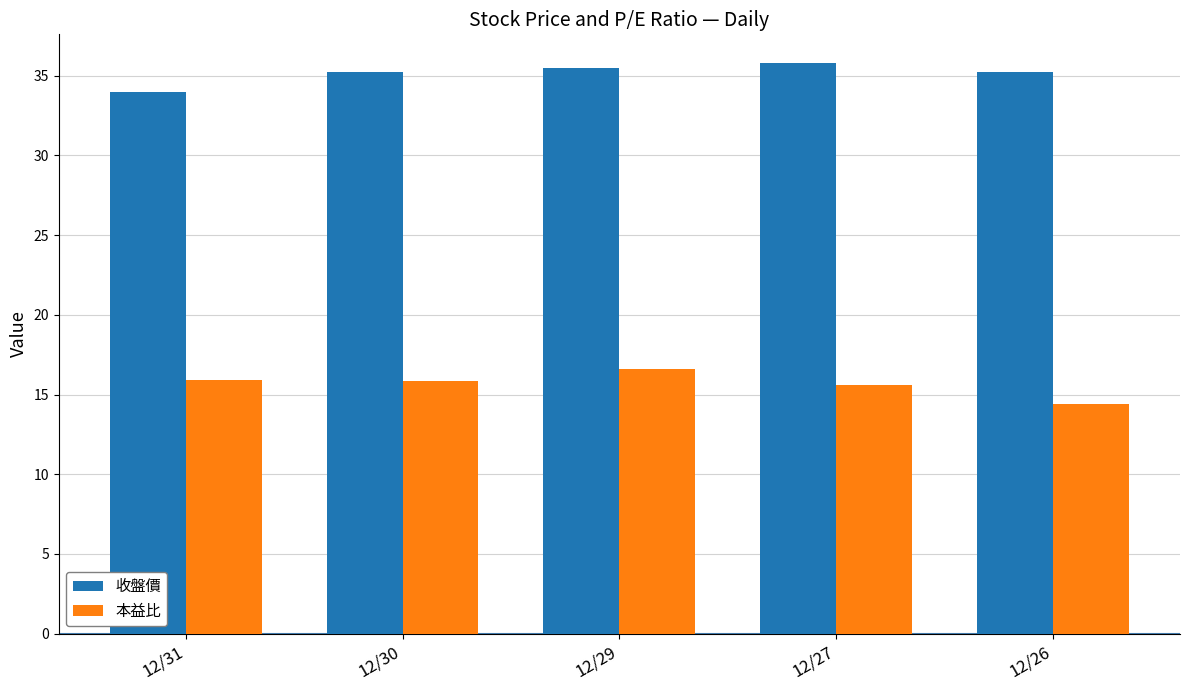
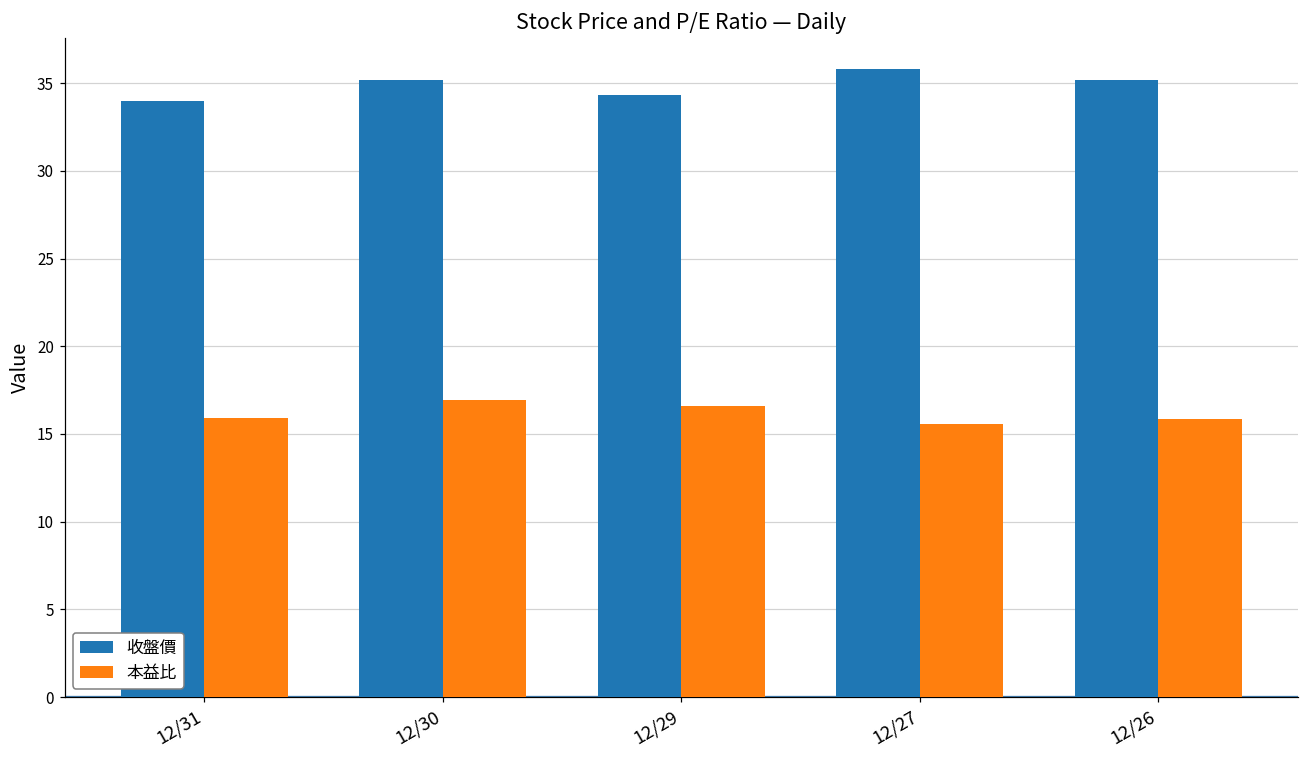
本益比, 12/30: 15.9 -> 16.9
收盤價, 12/29: 35.5 -> 34.3
本益比, 12/26: 14.4 -> 15.9
